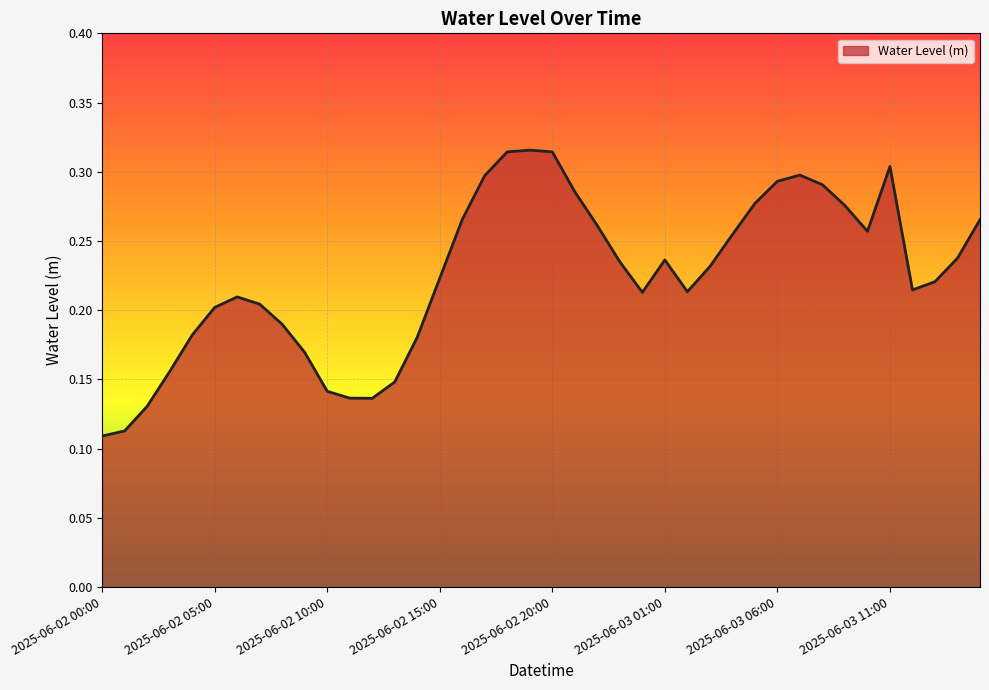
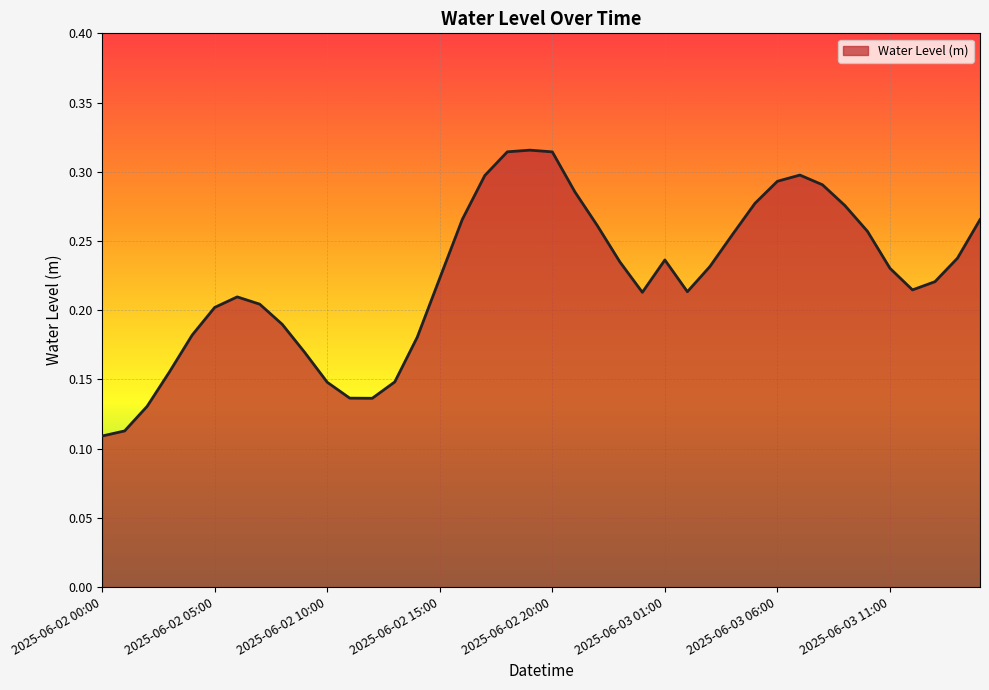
2025-06-02 10:00: 0.141 -> 0.148
2025-06-03 11:00: 0.304 -> 0.230
